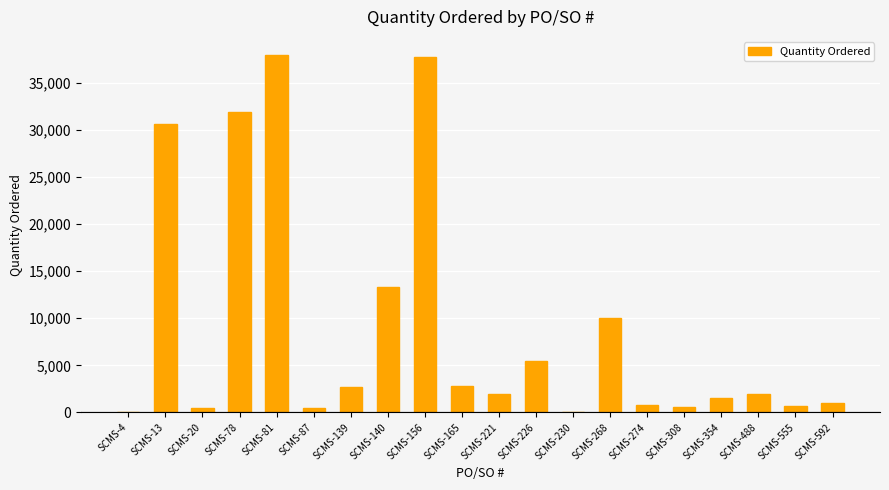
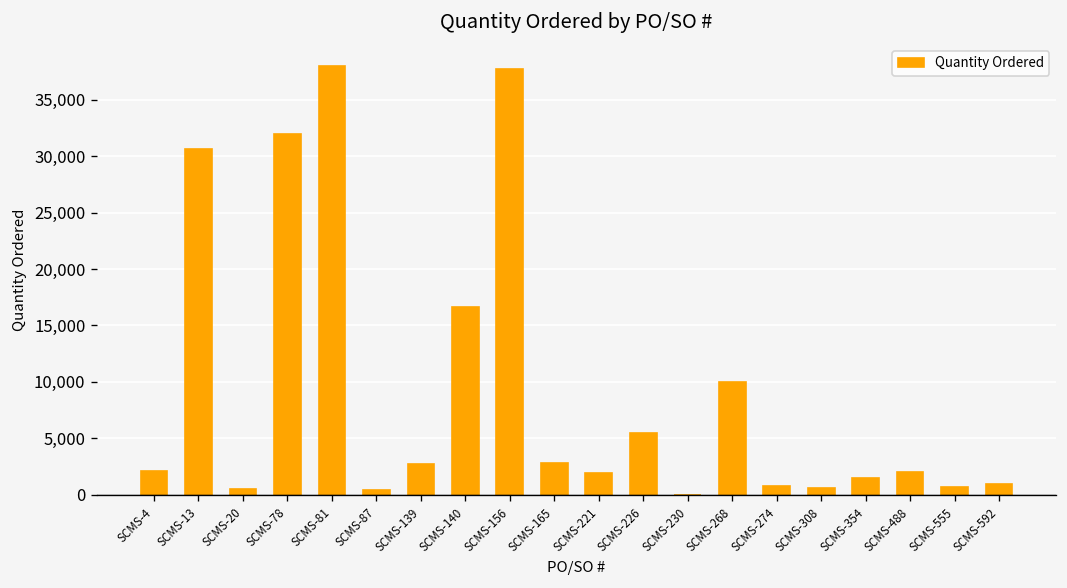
SCMS-4: 0 -> 2,000
SCMS-140: 13,000 -> 17,000
